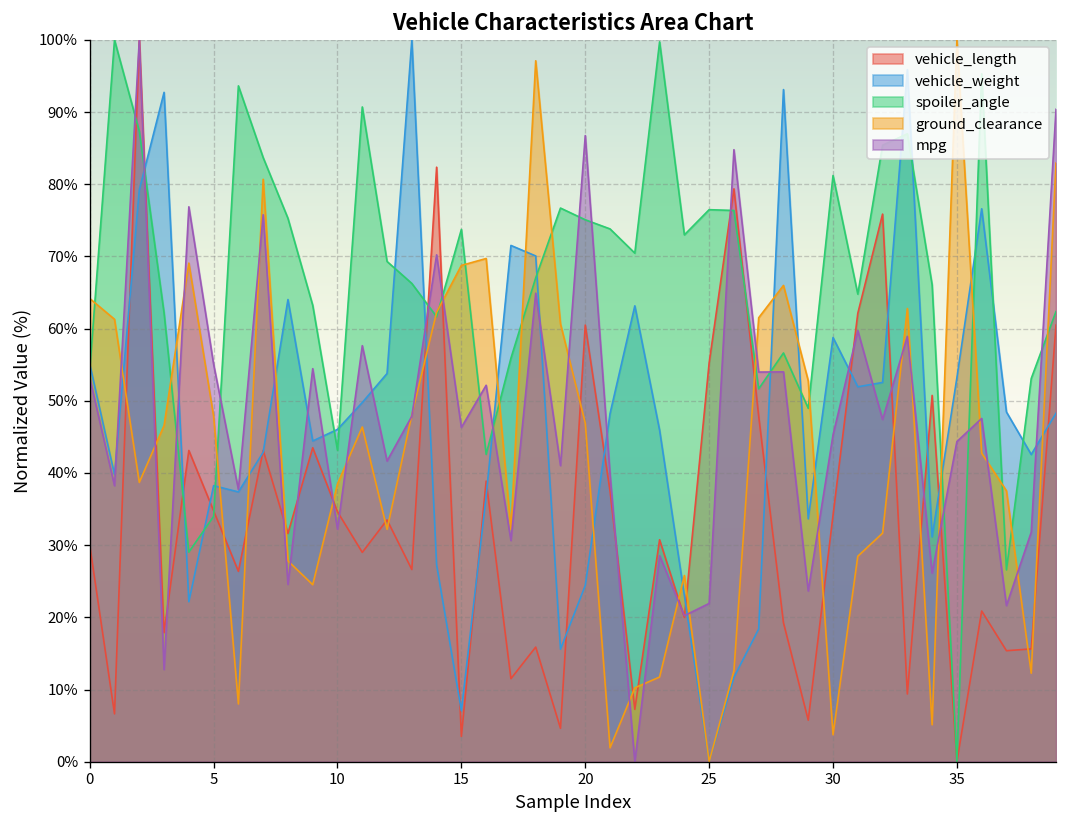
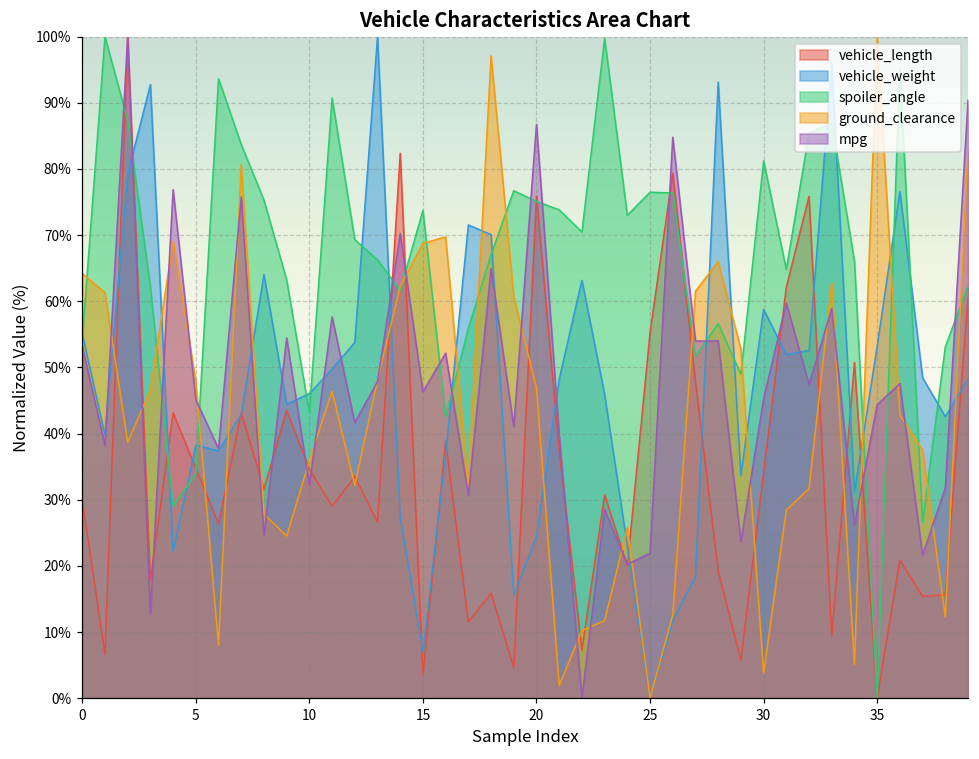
mpg, 5: 55% -> 45%
ground_clearance, 10: 38% -> 36%
vehicle_length, 20: 61% -> 76%
